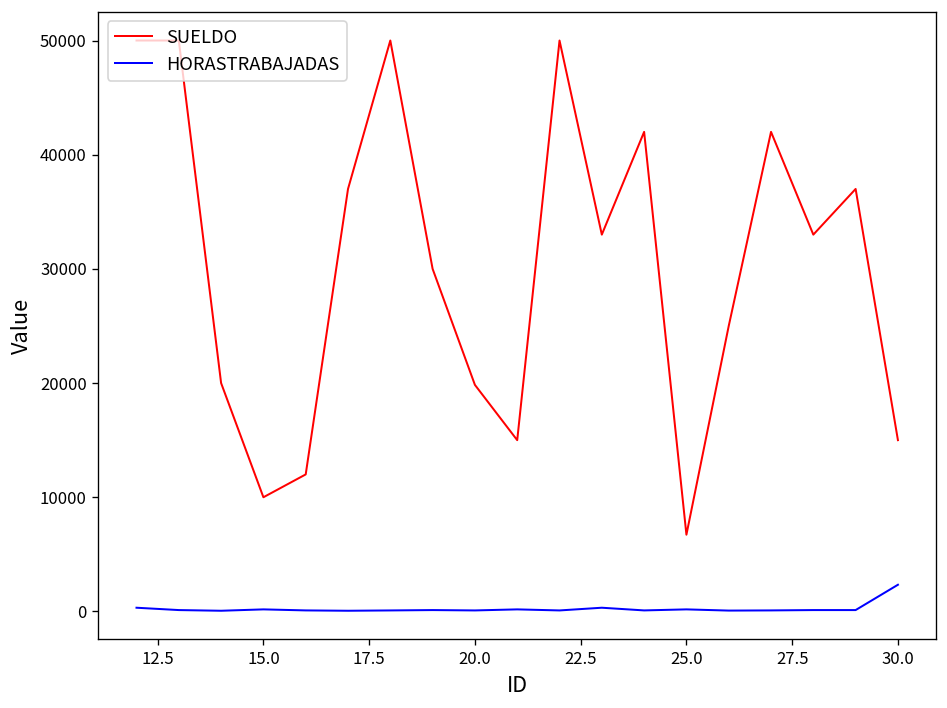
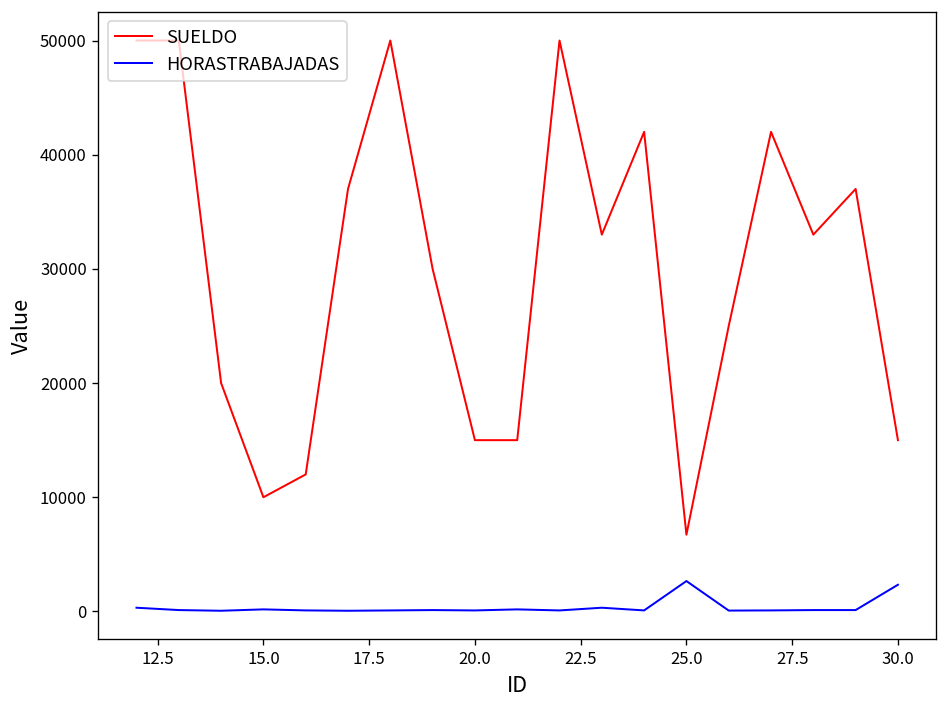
SUELDO, 20.0: 20000 -> 15000
HORASTRABAJADAS, 25.0: 0 -> 3000
